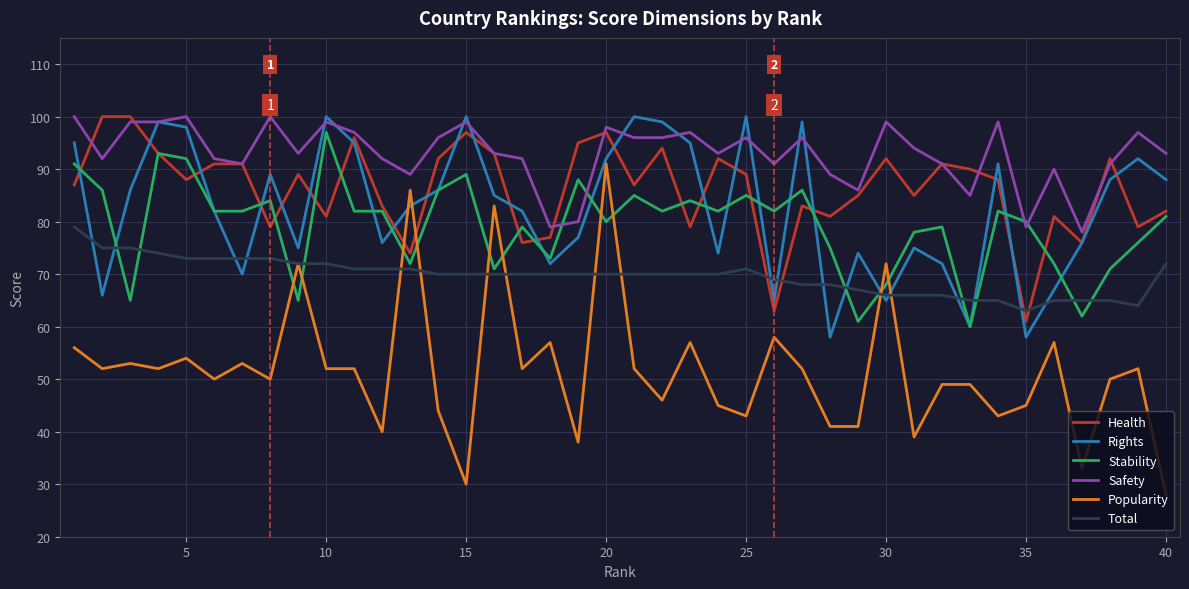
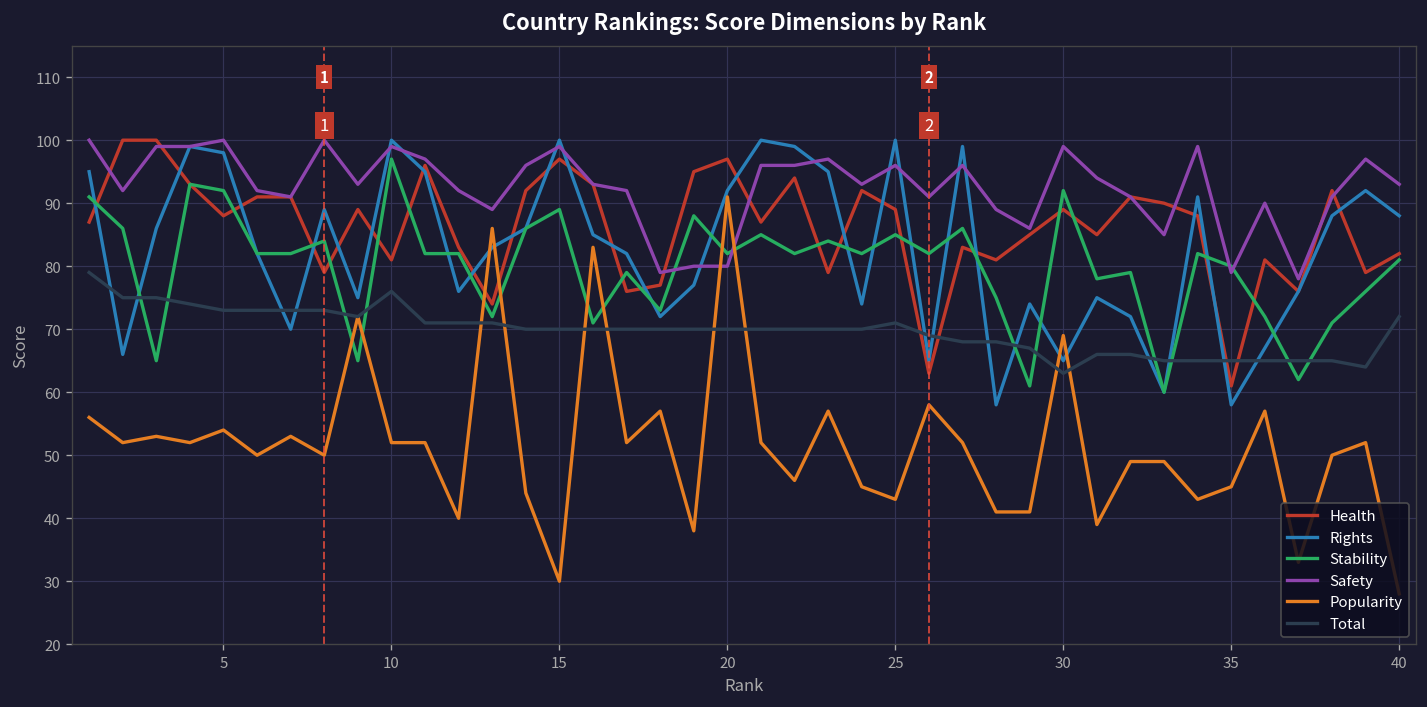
Total, 10: 72 -> 76
Stability, 20: 80 -> 82
Safety, 20: 98 -> 80
Health, 30: 92 -> 89
Stability, 30: 68 -> 92
Popularity, 30: 72 -> 69
Total, 30: 66 -> 63
Total, 35: 63 -> 65
